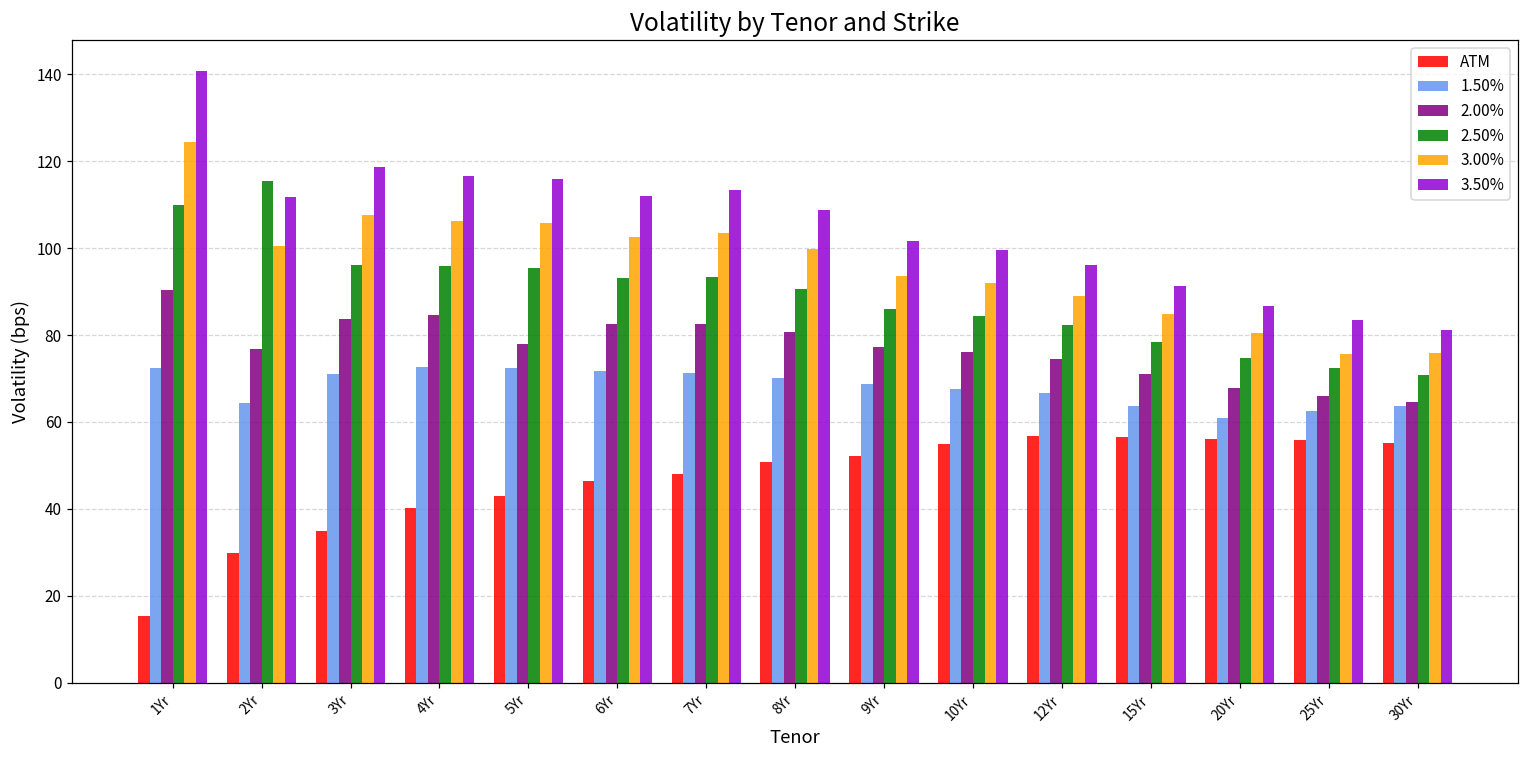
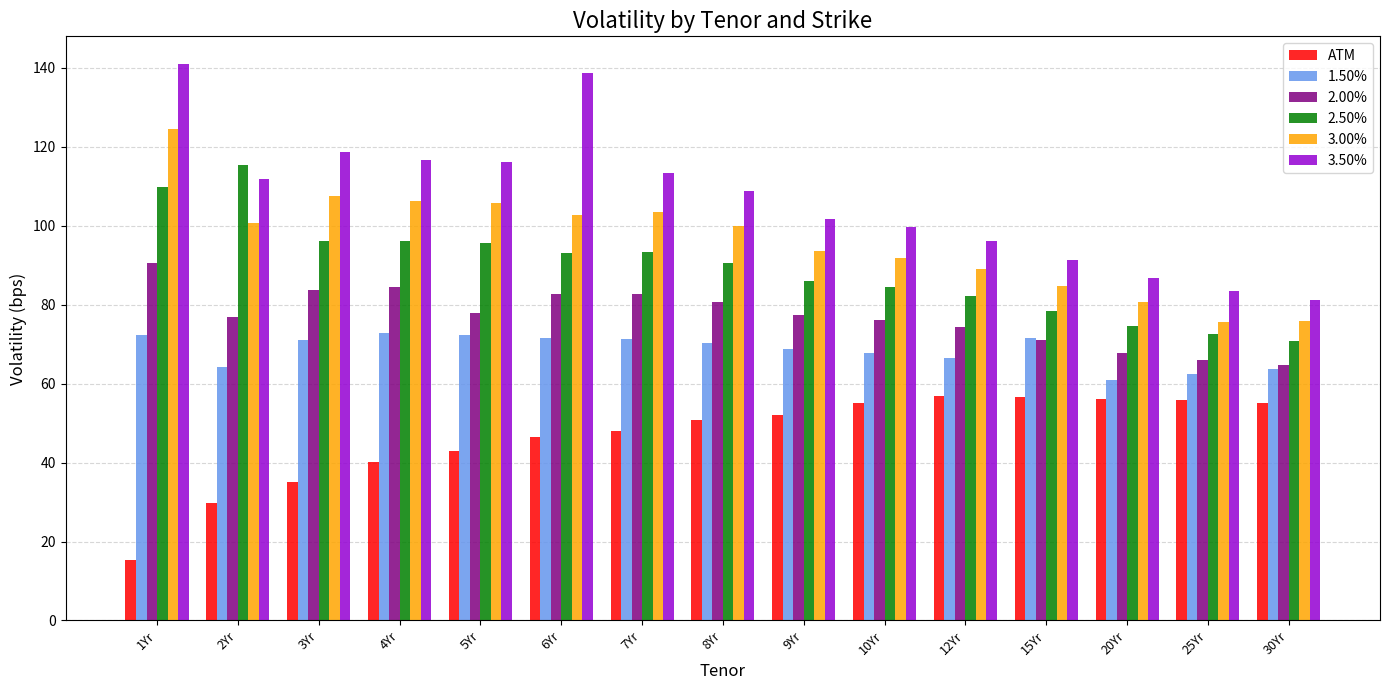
3.50%, 6Yr: 112 -> 139
1.50%, 15Yr: 64 -> 71
